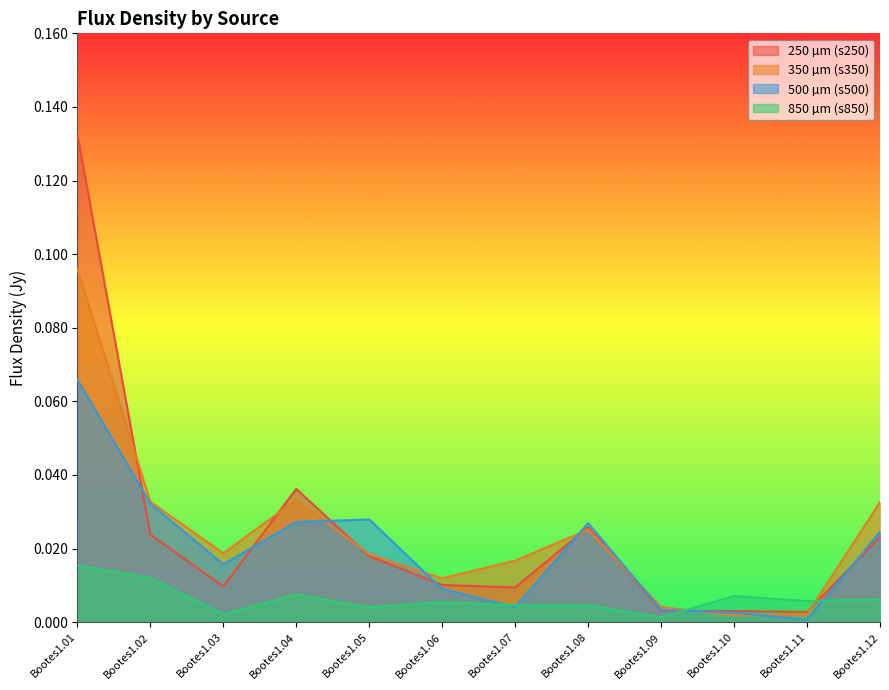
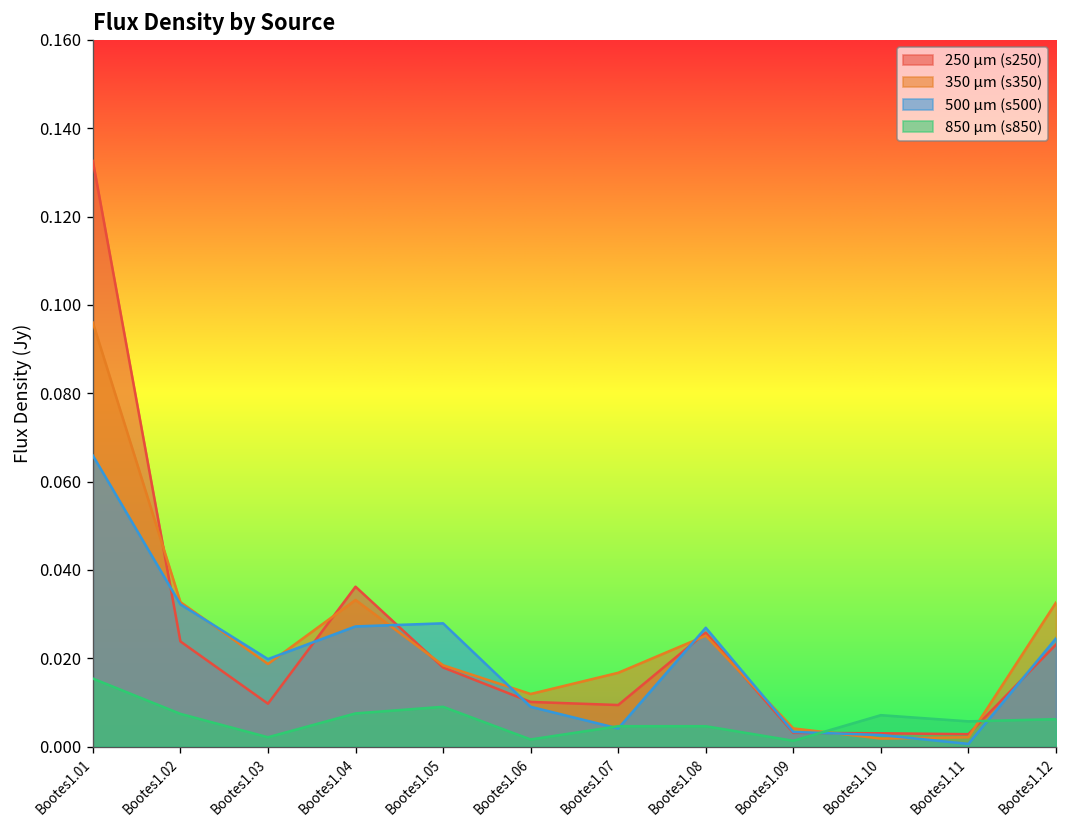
850 µm (s850), Bootes1.02: 0.012 -> 0.007
500 µm (s500), Bootes1.03: 0.016 -> 0.020
850 µm (s850), Bootes1.05: 0.004 -> 0.009
850 µm (s850), Bootes1.06: 0.005 -> 0.002
